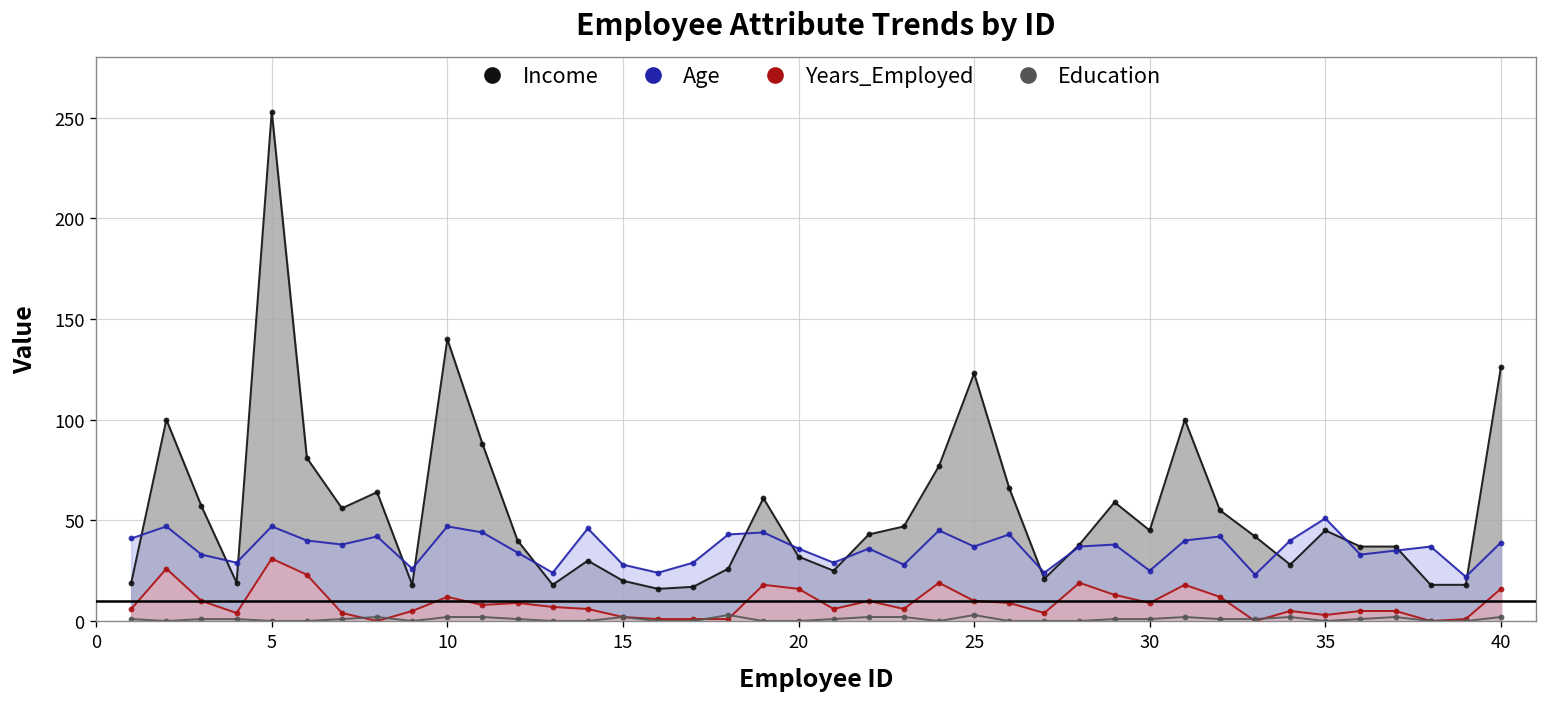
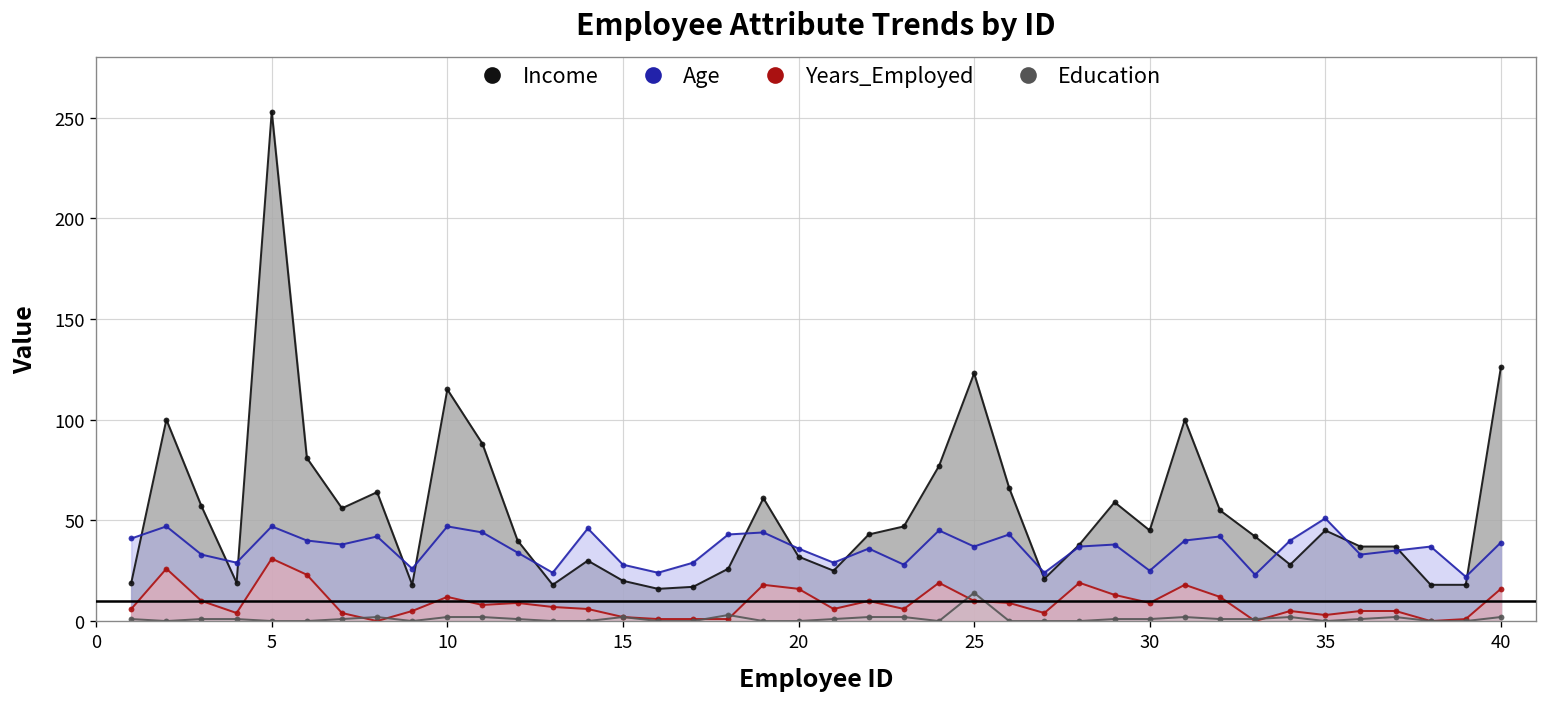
Income, 10: 140 -> 115
Education, 25: 3 -> 14
